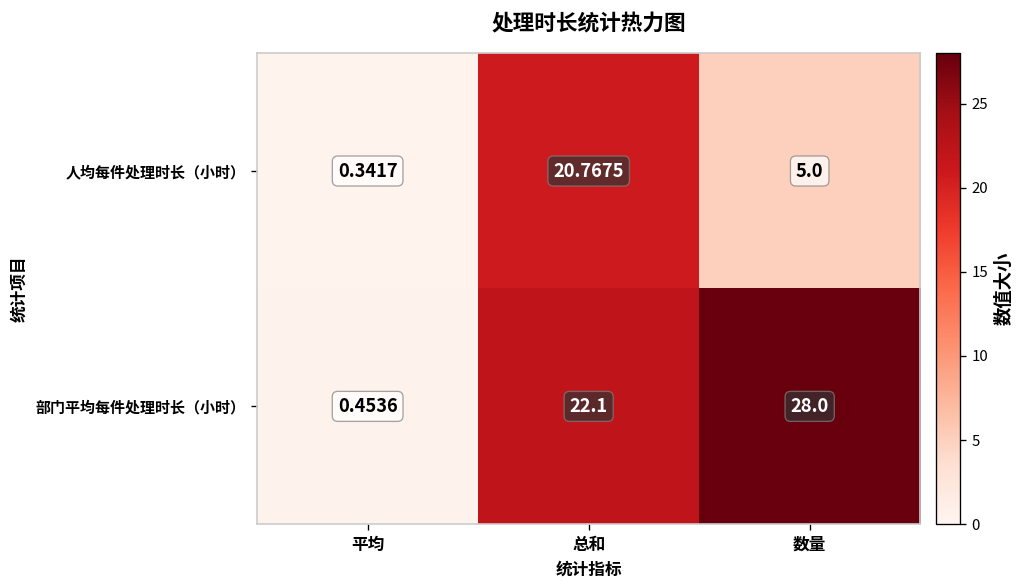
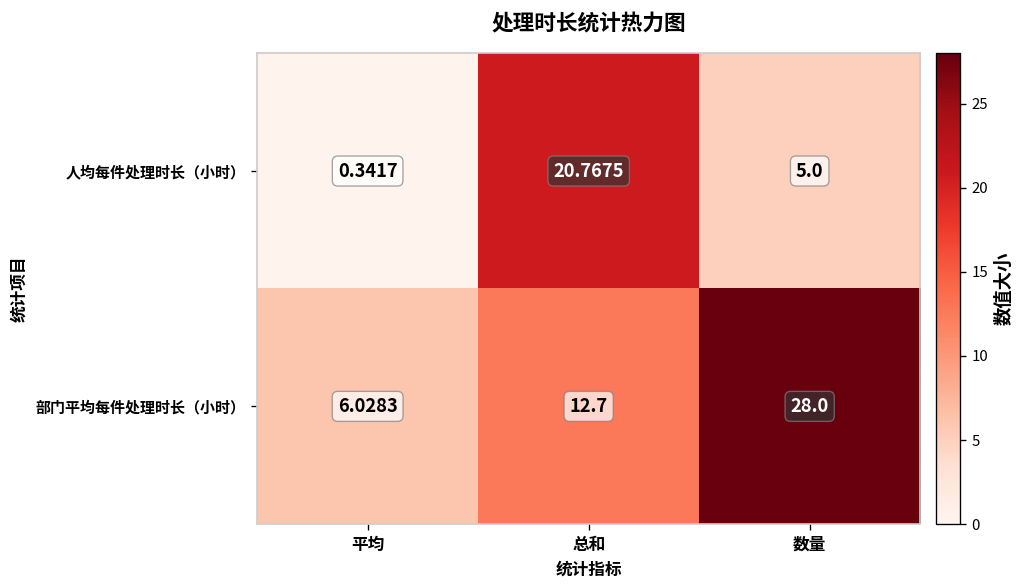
部门平均每件处理时长（小时）, 平均: 0.4536 -> 6.0283
部门平均每件处理时长（小时）, 总和: 22.1 -> 12.7
